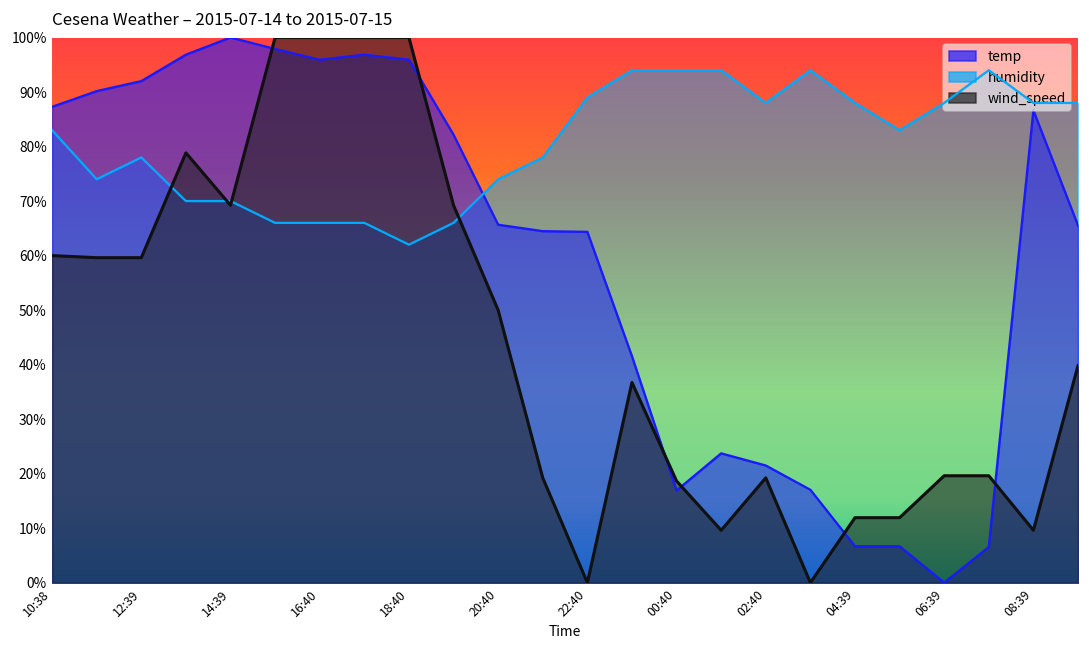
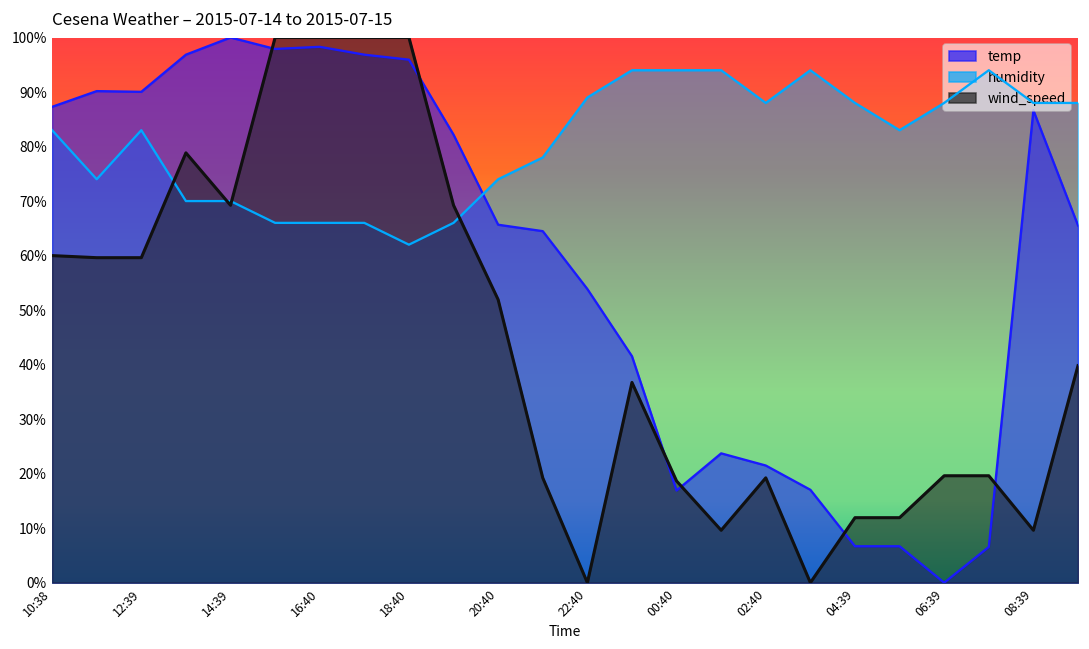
temp, 12:39: 92% -> 90%
humidity, 12:39: 78% -> 83%
temp, 16:40: 96% -> 98%
wind_speed, 20:40: 50% -> 52%
temp, 22:40: 64% -> 54%
